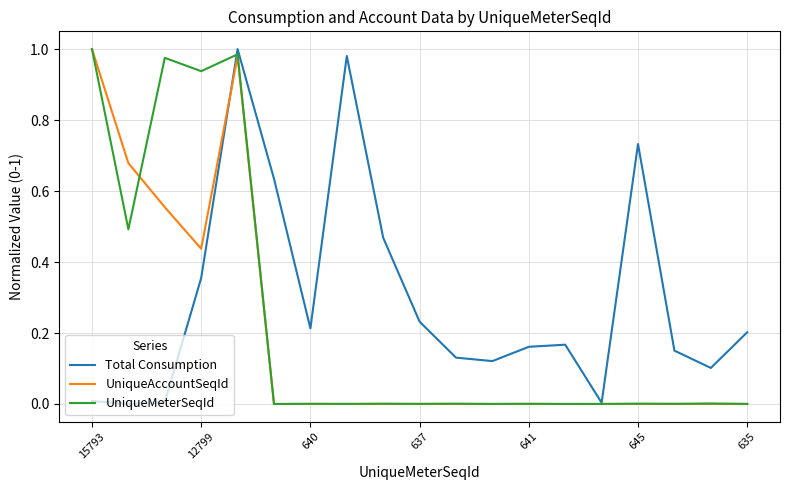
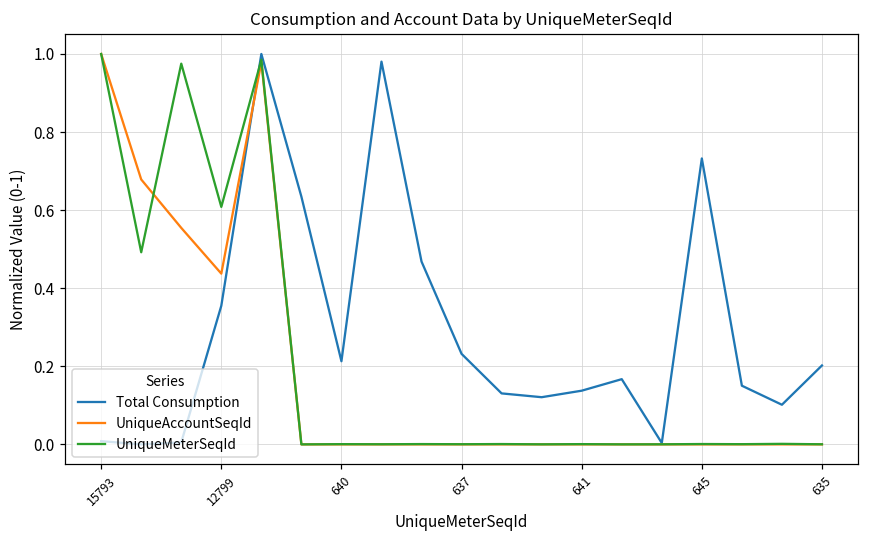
UniqueMeterSeqId, 12799: 0.94 -> 0.61
Total Consumption, 641: 0.16 -> 0.14
